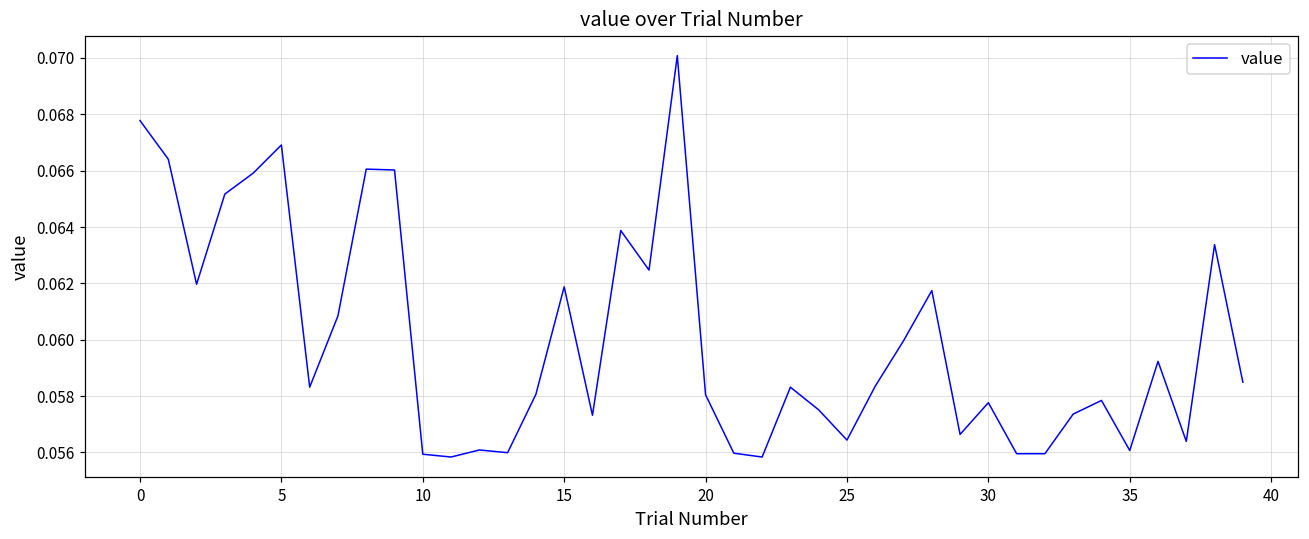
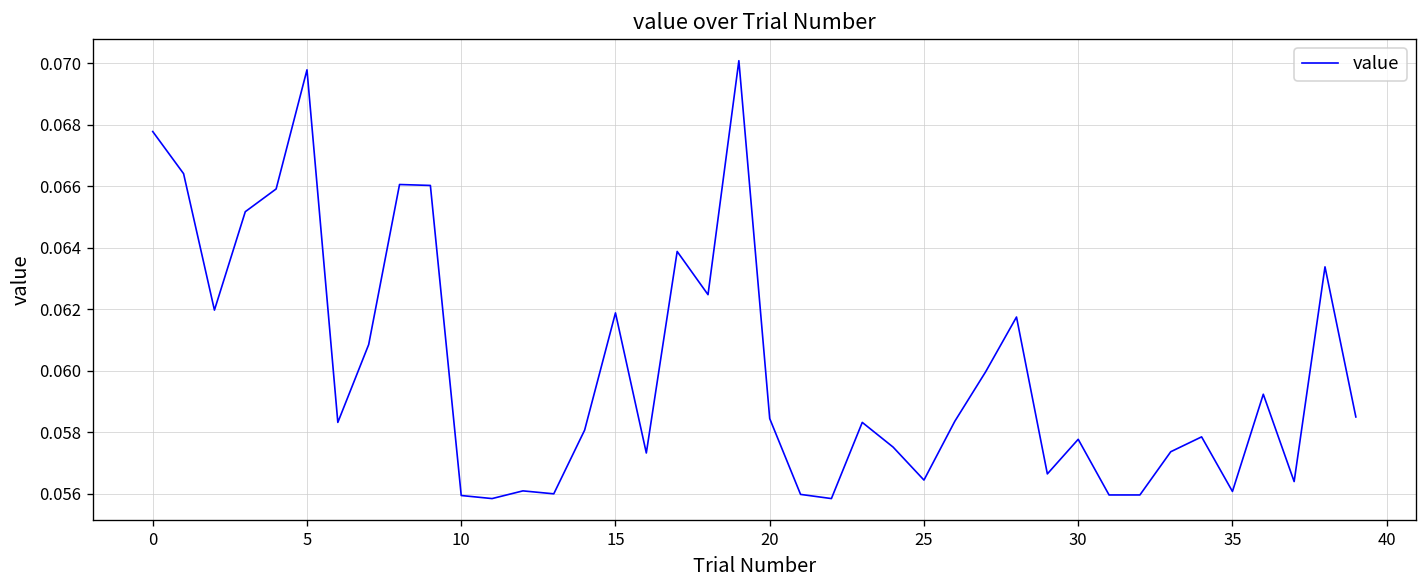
5: 0.0669 -> 0.0698
20: 0.0580 -> 0.0584
